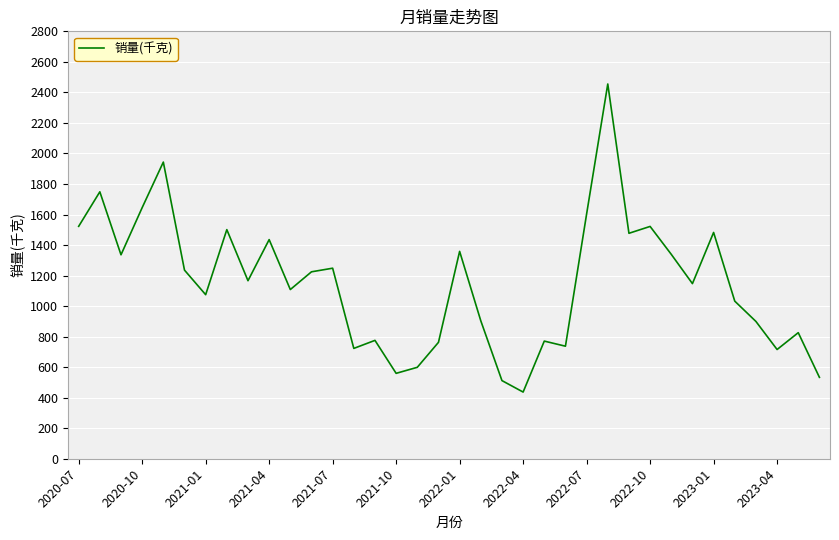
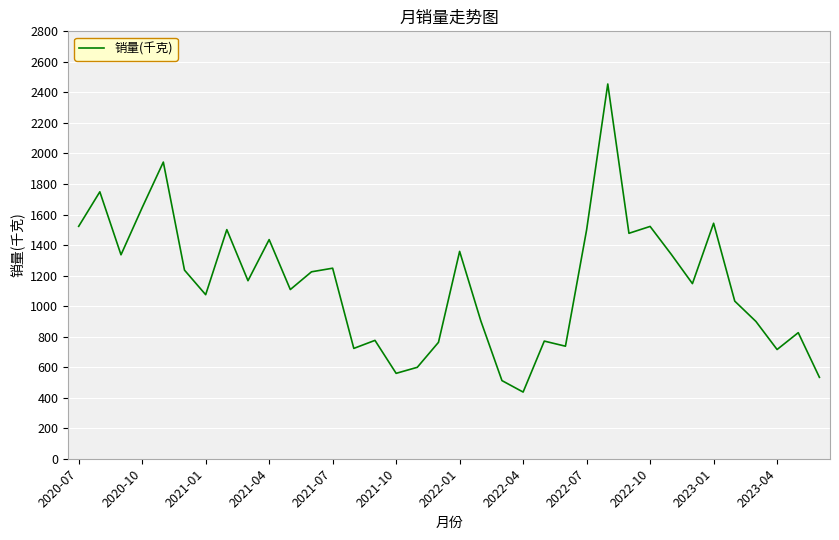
2022-07: 1600 -> 1500
2023-01: 1480 -> 1540
